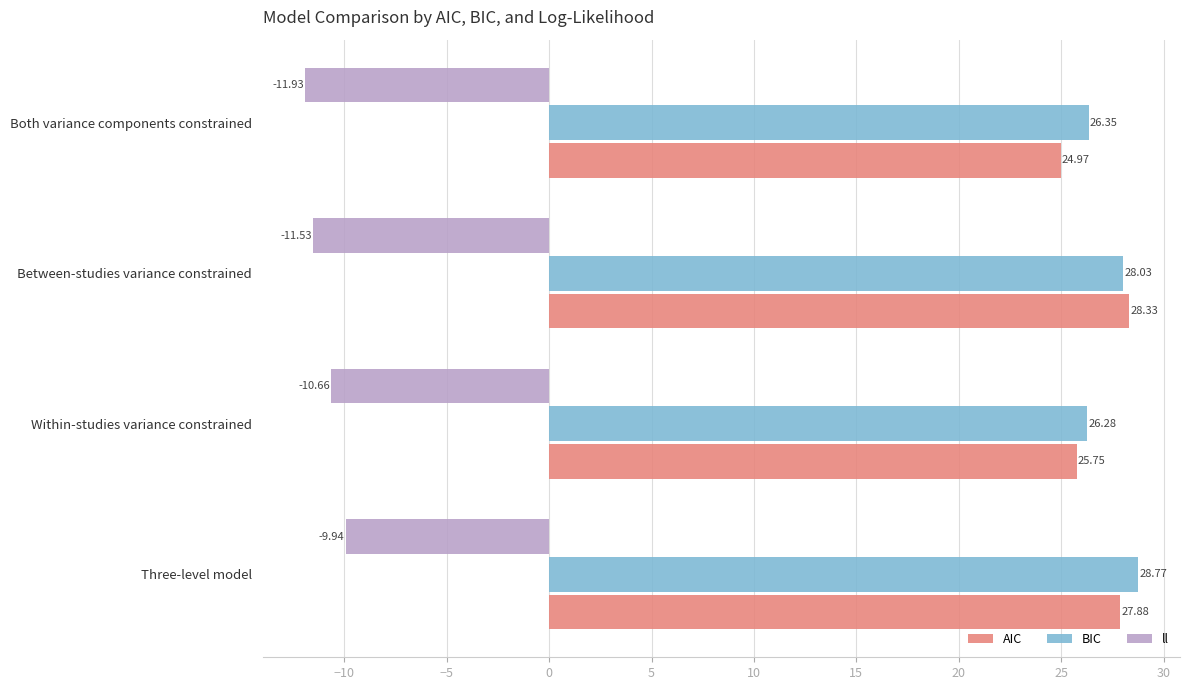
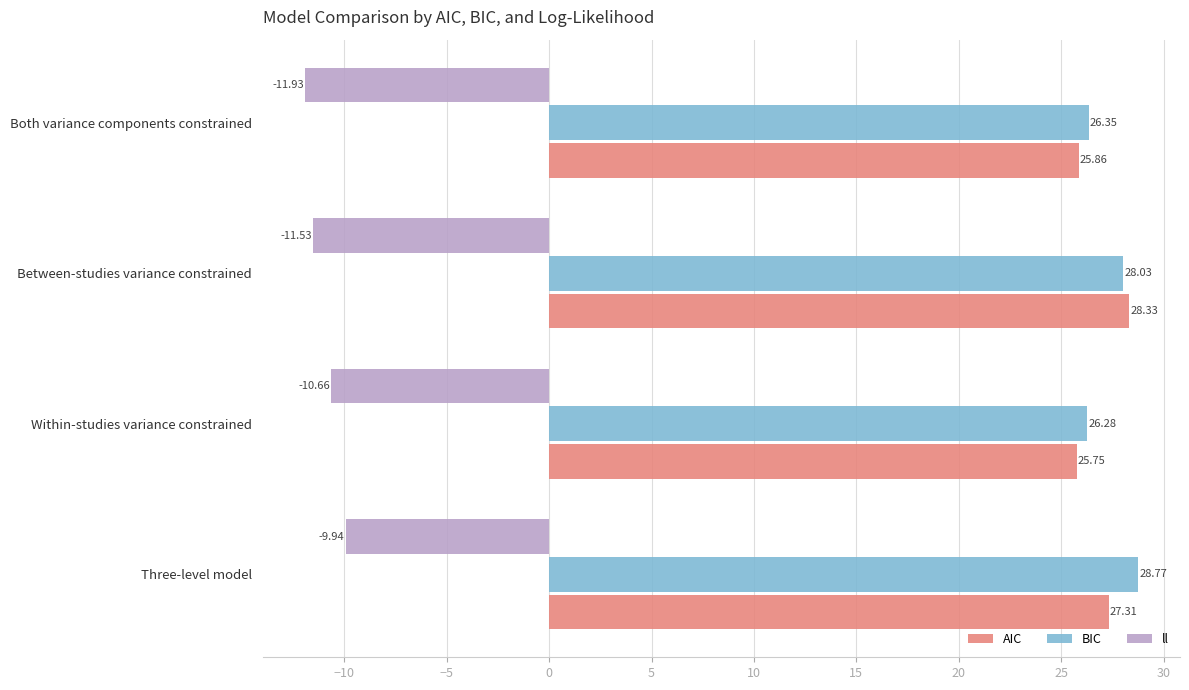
AIC, Both variance components constrained: 24.97 -> 25.86
AIC, Three-level model: 27.88 -> 27.31
